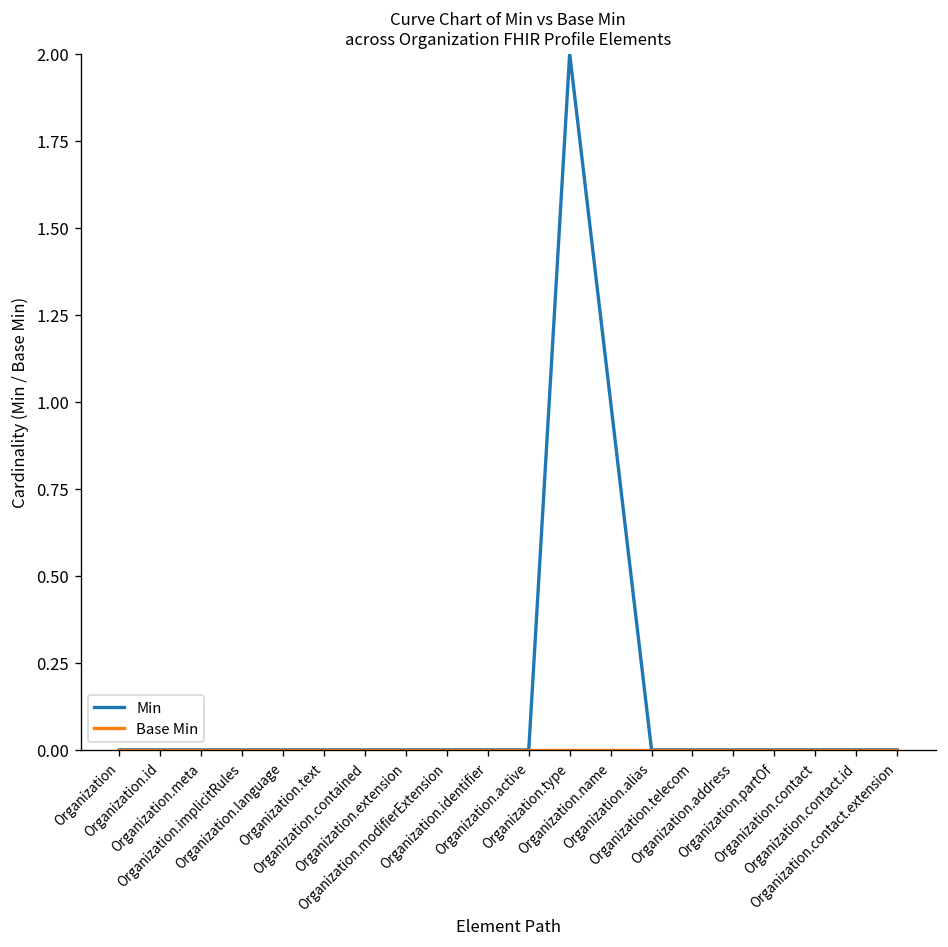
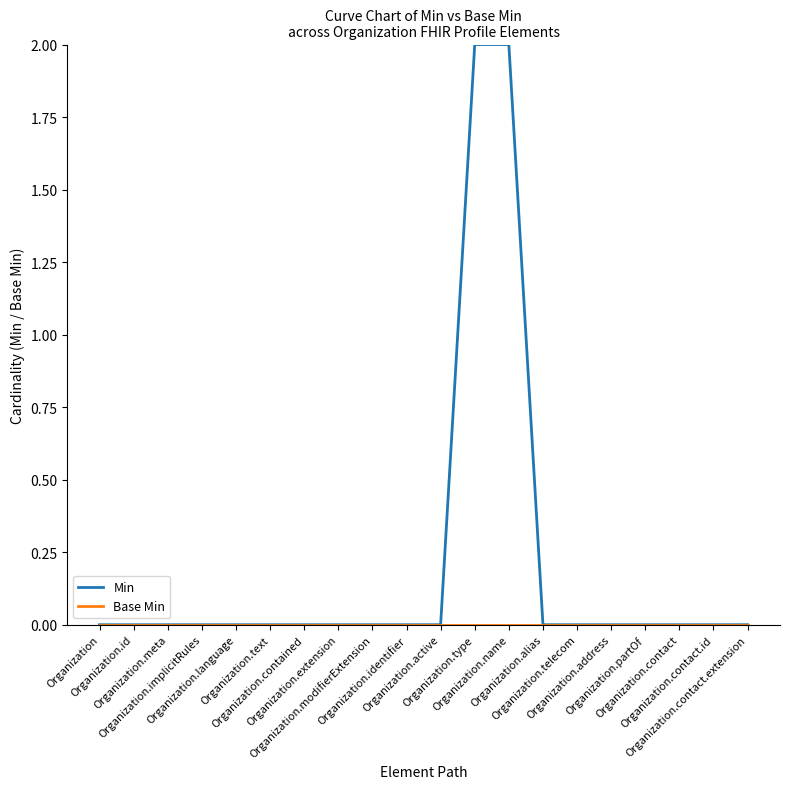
Min, Organization.name: 1 -> 2
